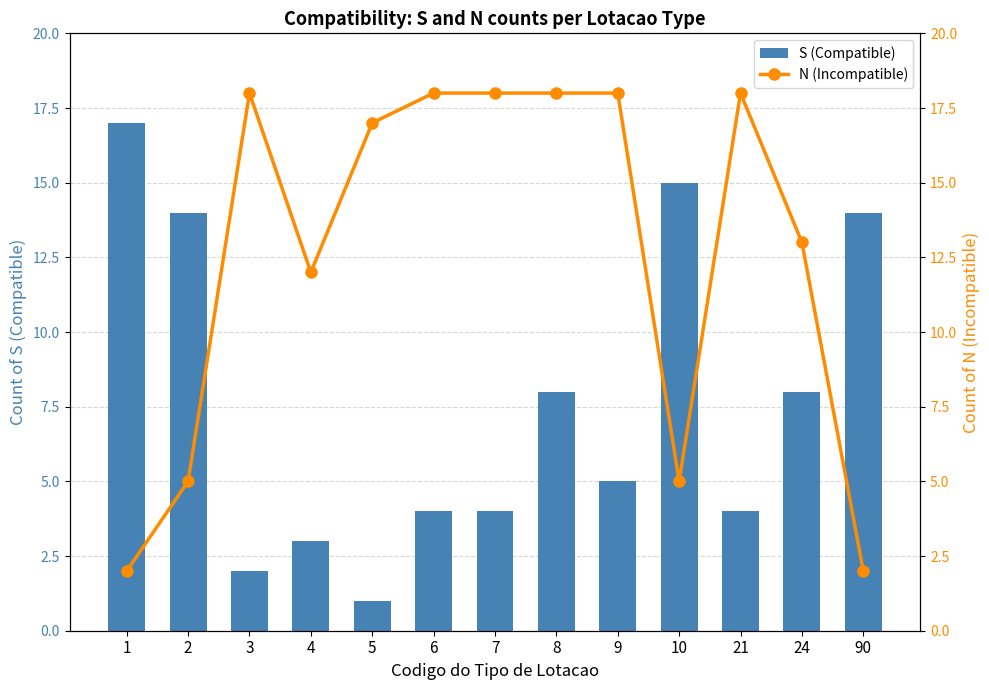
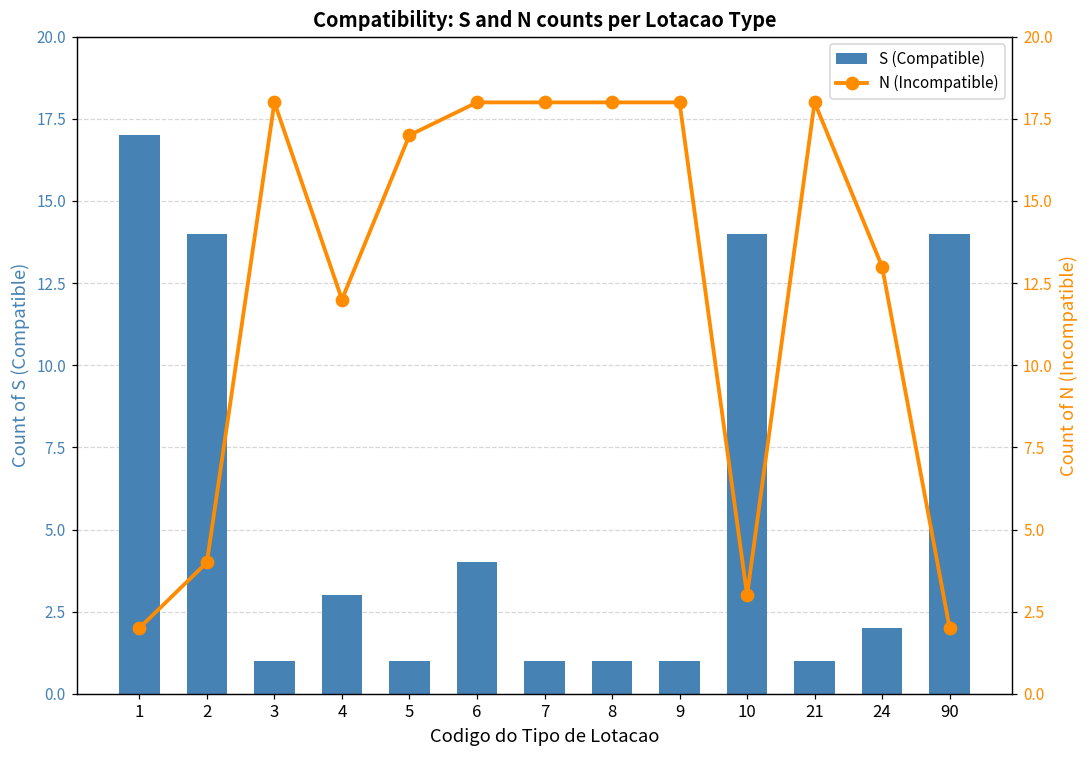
S (Compatible), 3: 2 -> 1
S (Compatible), 7: 4 -> 1
S (Compatible), 8: 8 -> 1
S (Compatible), 9: 5 -> 1
S (Compatible), 10: 15 -> 14
S (Compatible), 21: 4 -> 1
S (Compatible), 24: 8 -> 2
N (Incompatible), 2: 5 -> 4
N (Incompatible), 10: 5 -> 3
